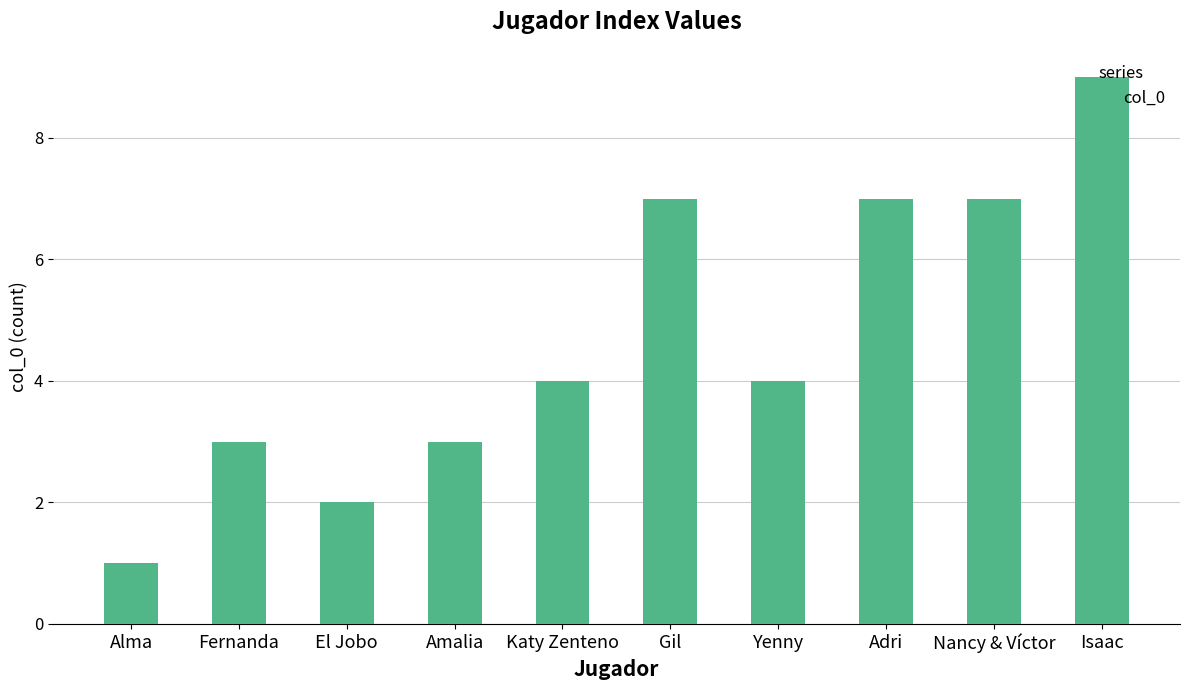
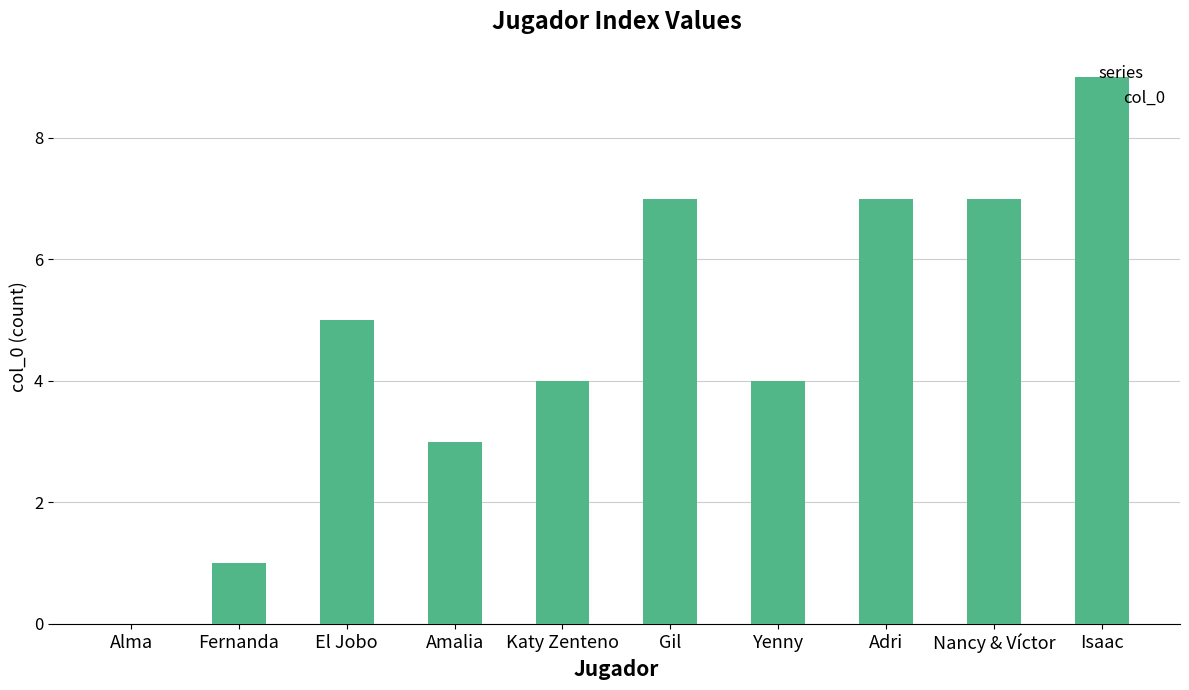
Alma: 1 -> 0
Fernanda: 3 -> 1
El Jobo: 2 -> 5
